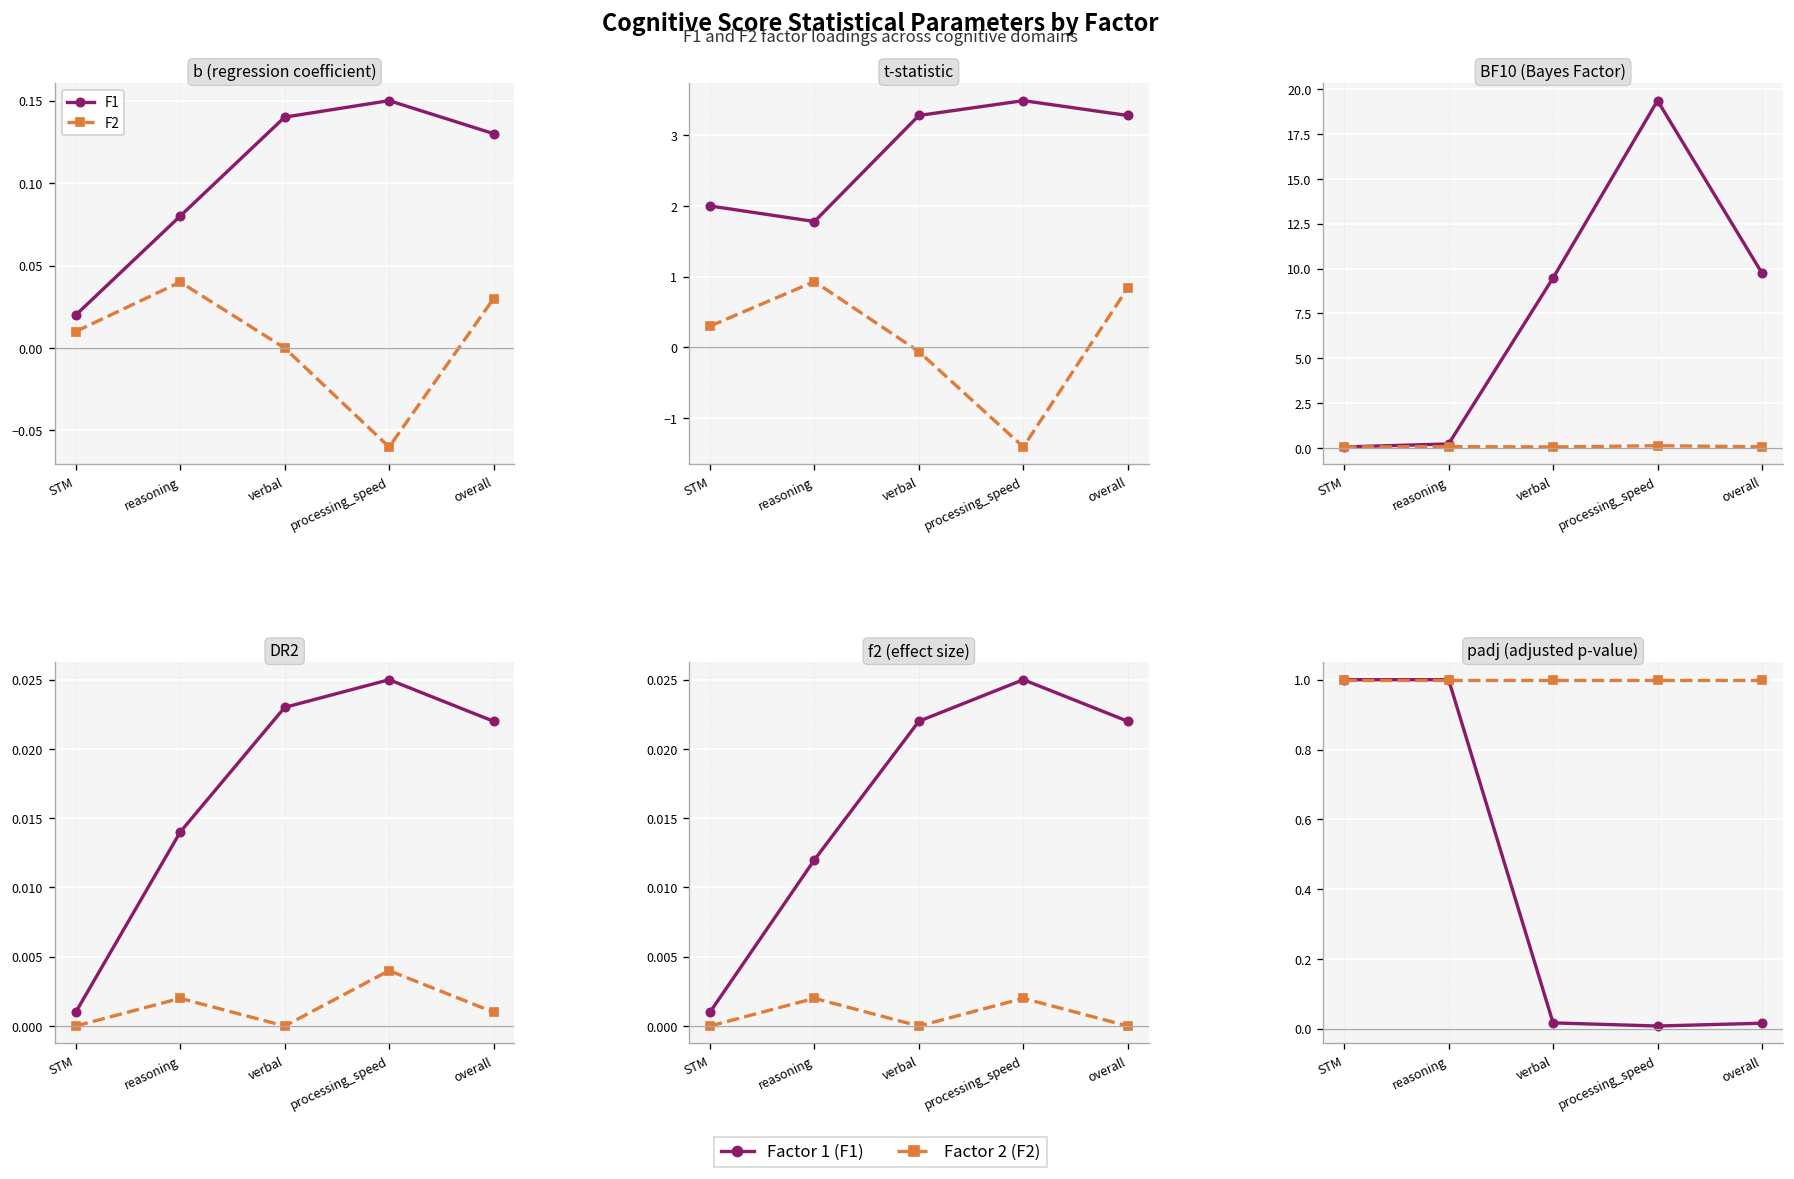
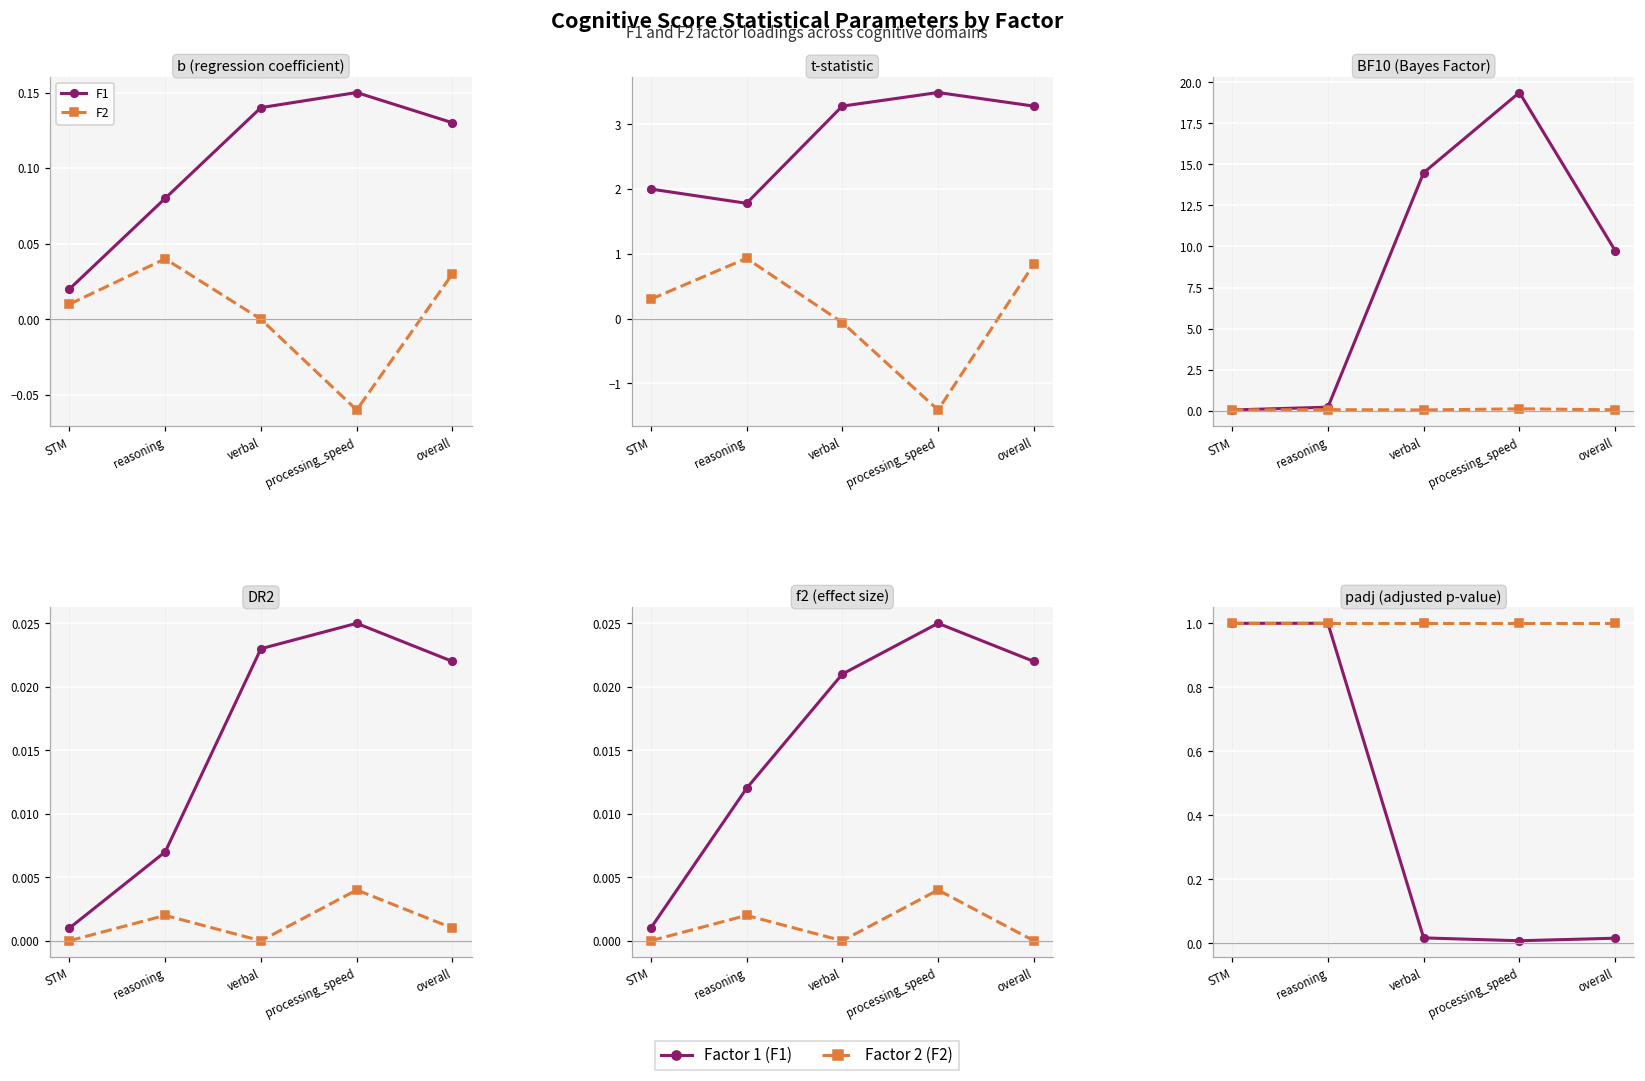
BF10 (Bayes Factor), F1, verbal: 9.5 -> 14.5
DR2, F1, reasoning: 0.014 -> 0.007
f2 (effect size), F1, verbal: 0.022 -> 0.021
f2 (effect size), F2, processing_speed: 0.002 -> 0.004
